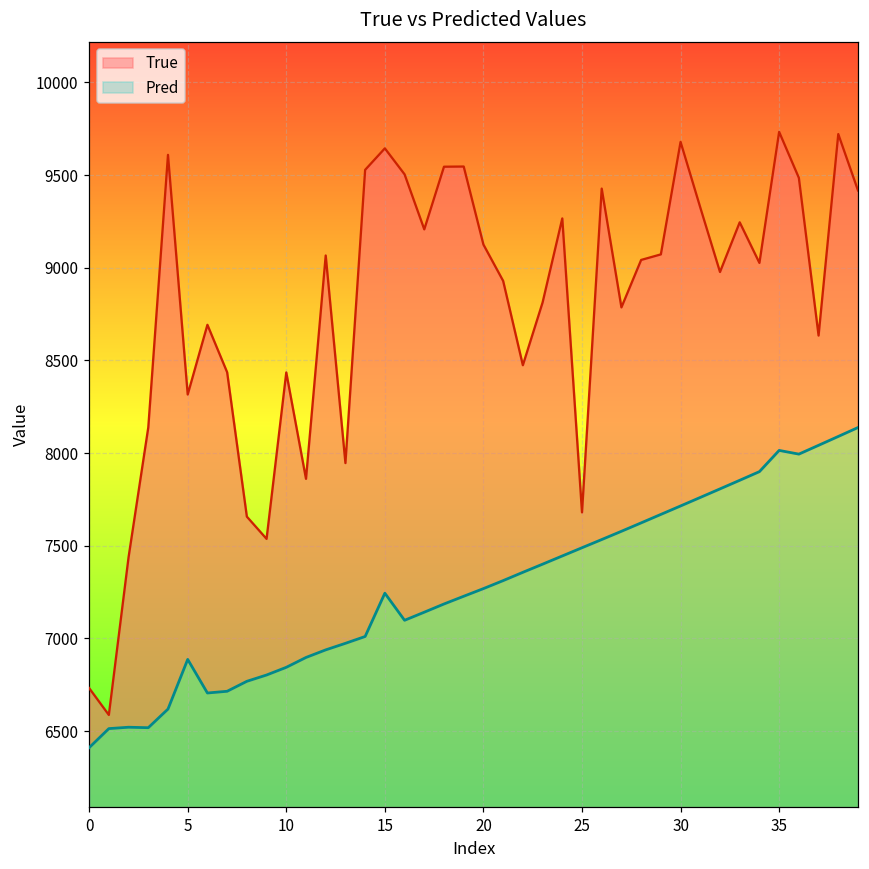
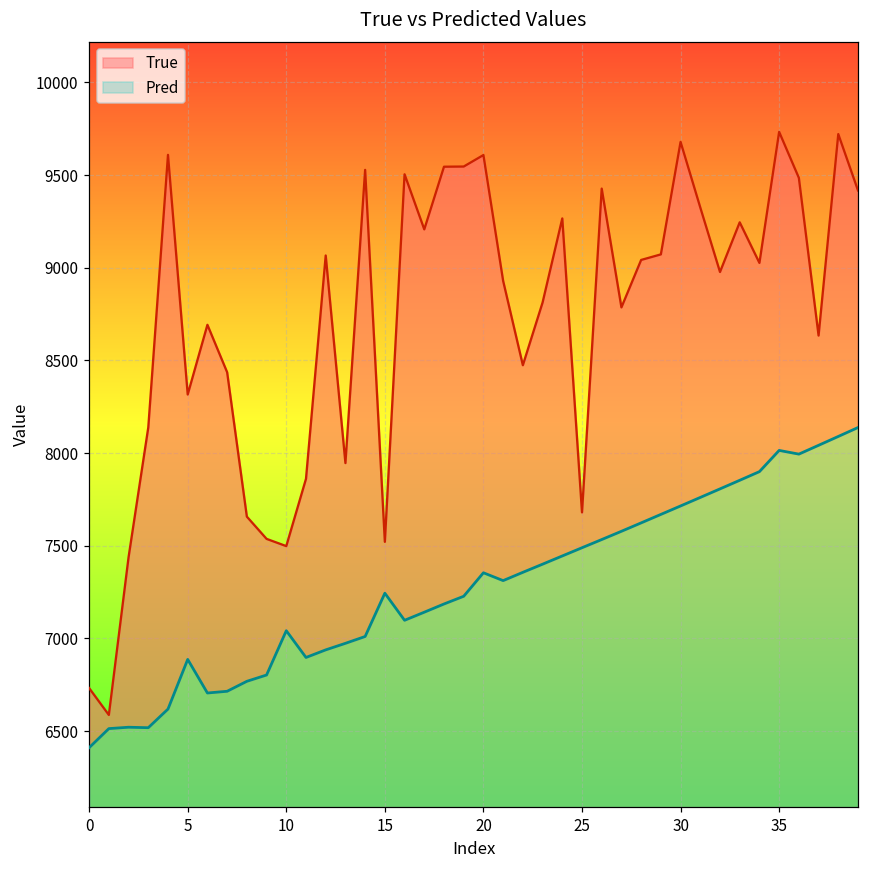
True, 10: 8440 -> 7500
Pred, 10: 6840 -> 7040
True, 15: 9640 -> 7520
True, 20: 9130 -> 9610
Pred, 20: 7270 -> 7350
